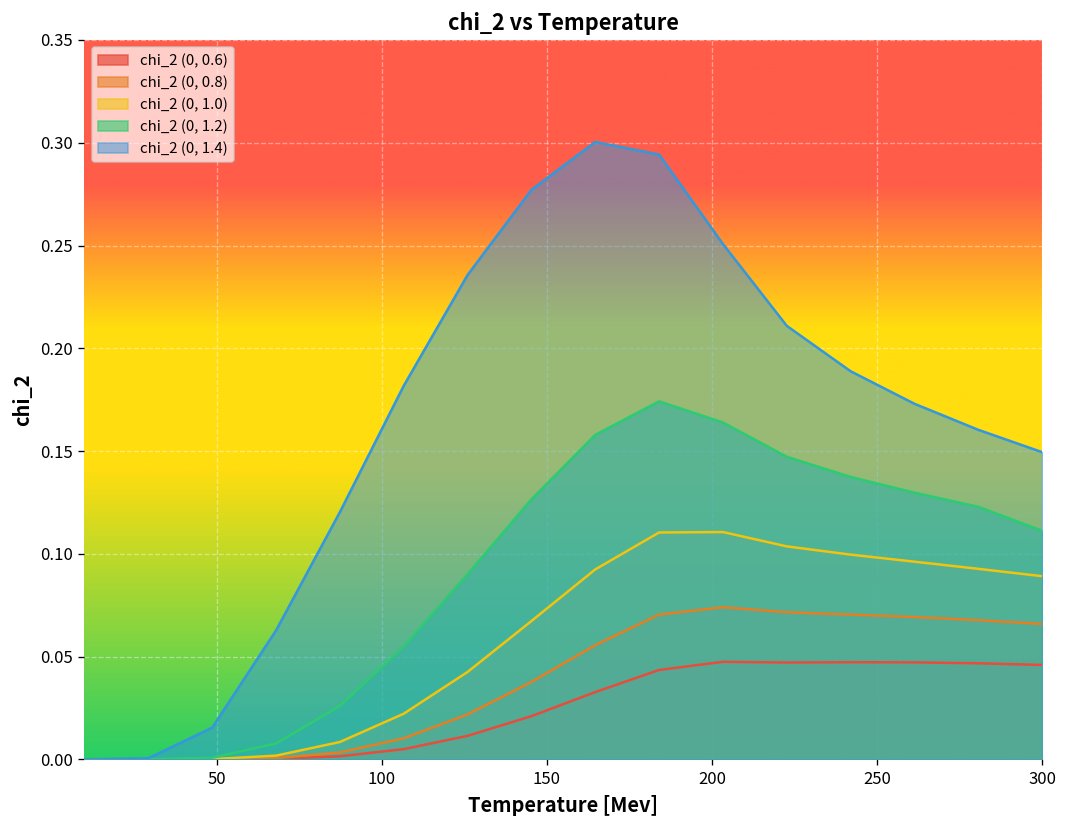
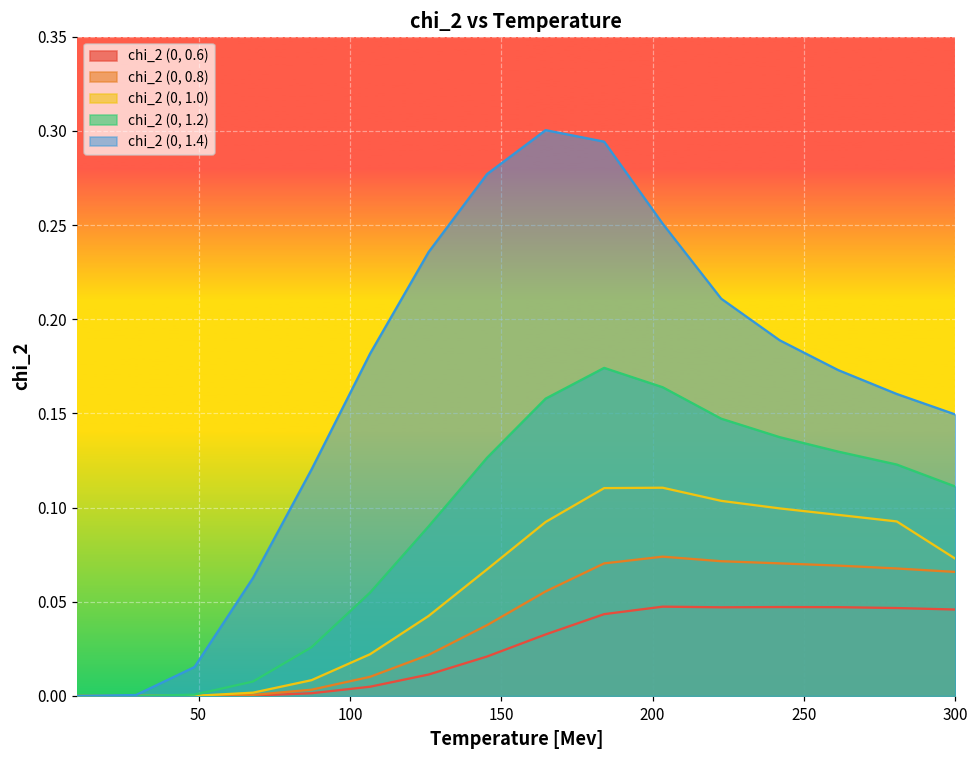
chi_2 (0, 1.0), 300: 0.089 -> 0.073
